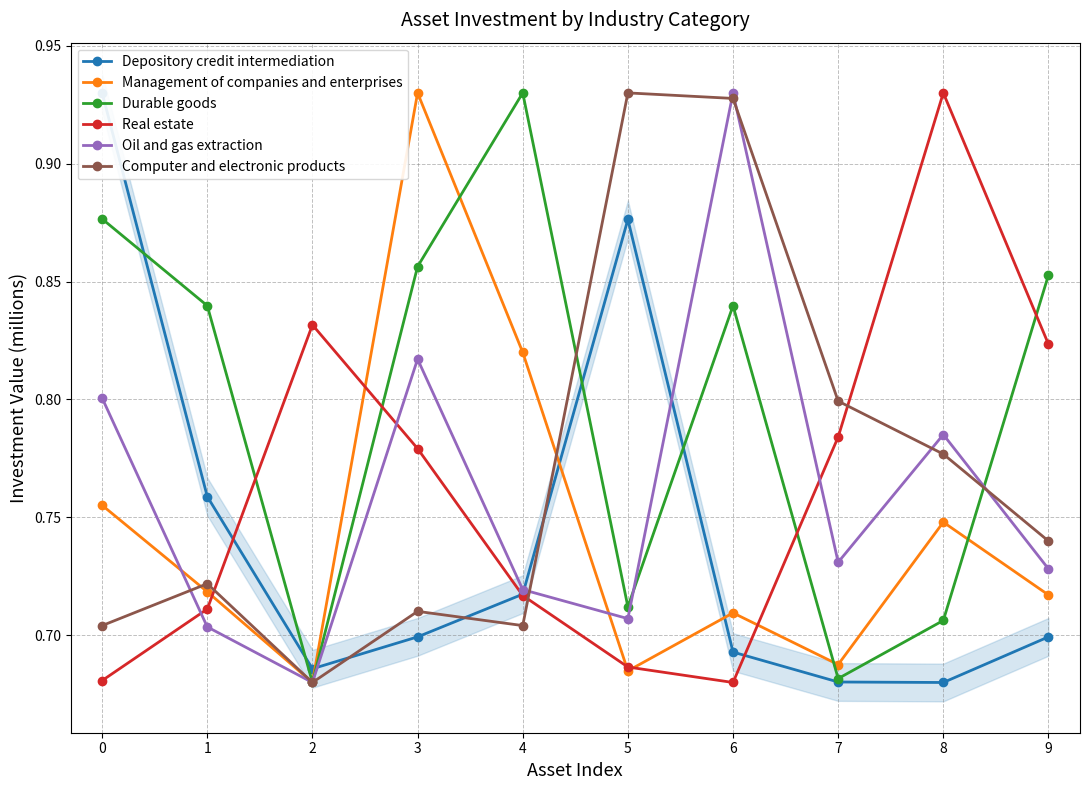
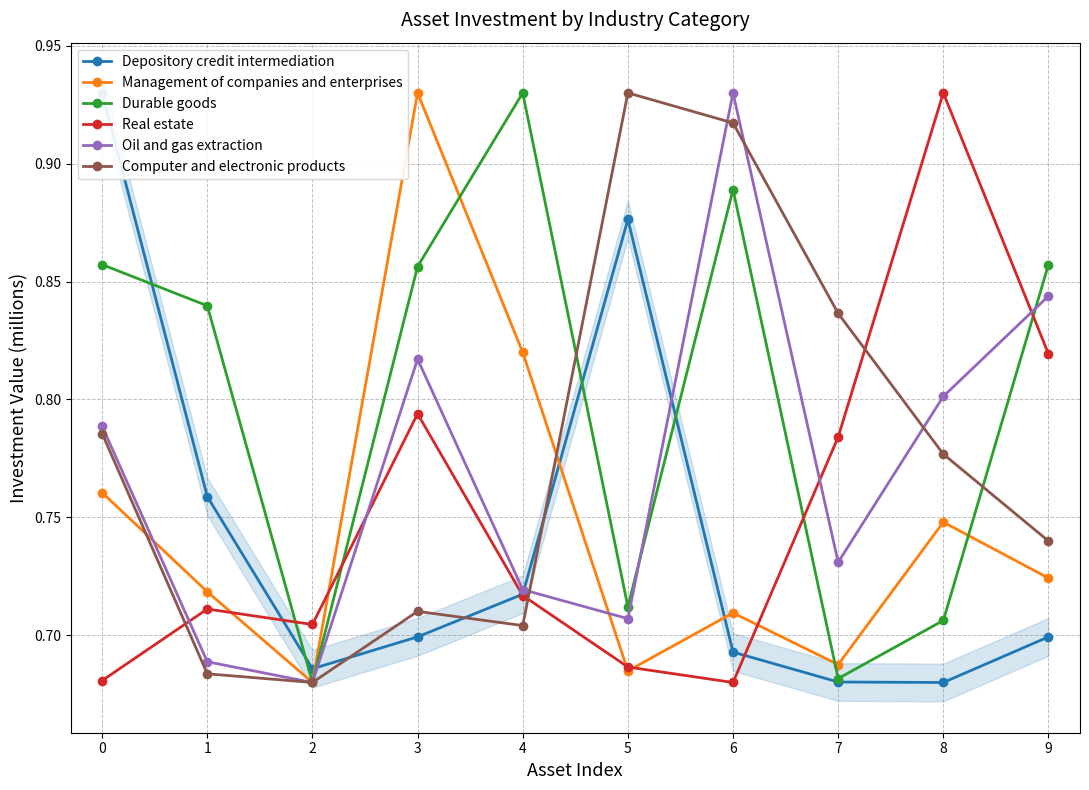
Management of companies and enterprises, 0: 0.755 -> 0.761
Durable goods, 0: 0.877 -> 0.857
Oil and gas extraction, 0: 0.801 -> 0.789
Computer and electronic products, 0: 0.704 -> 0.786
Oil and gas extraction, 1: 0.704 -> 0.689
Computer and electronic products, 1: 0.722 -> 0.684
Real estate, 2: 0.832 -> 0.705
Real estate, 3: 0.779 -> 0.794
Durable goods, 6: 0.840 -> 0.889
Computer and electronic products, 6: 0.928 -> 0.917
Computer and electronic products, 7: 0.799 -> 0.837
Oil and gas extraction, 8: 0.785 -> 0.801
Management of companies and enterprises, 9: 0.717 -> 0.724
Durable goods, 9: 0.853 -> 0.857
Real estate, 9: 0.823 -> 0.819
Oil and gas extraction, 9: 0.728 -> 0.844
